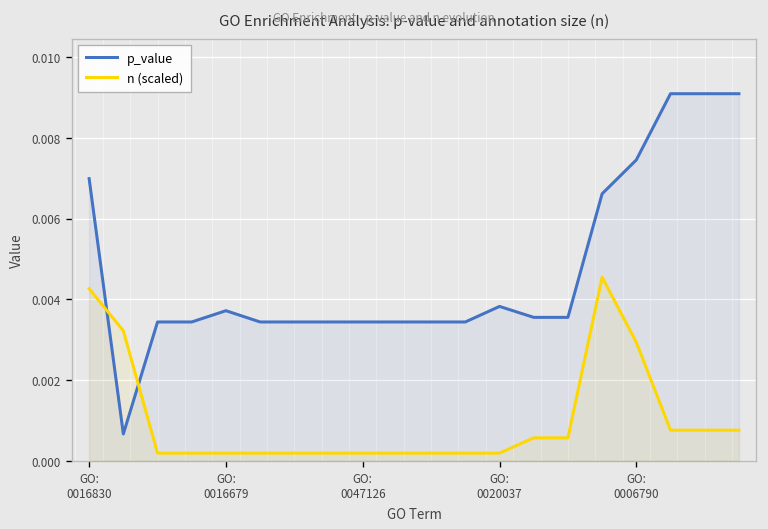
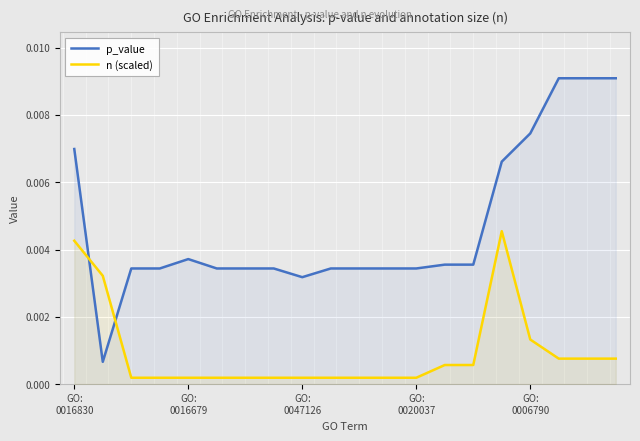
p_value, GO: 0047126: 0.0035 -> 0.0032
p_value, GO: 0020037: 0.0039 -> 0.0035
n (scaled), GO: 0006790: 0.0030 -> 0.0014
